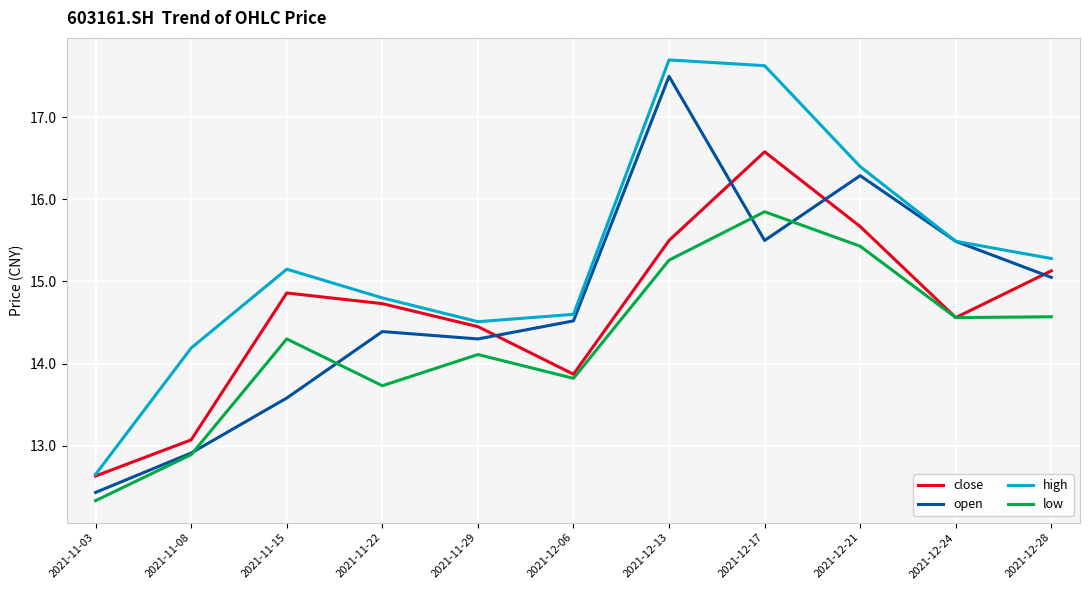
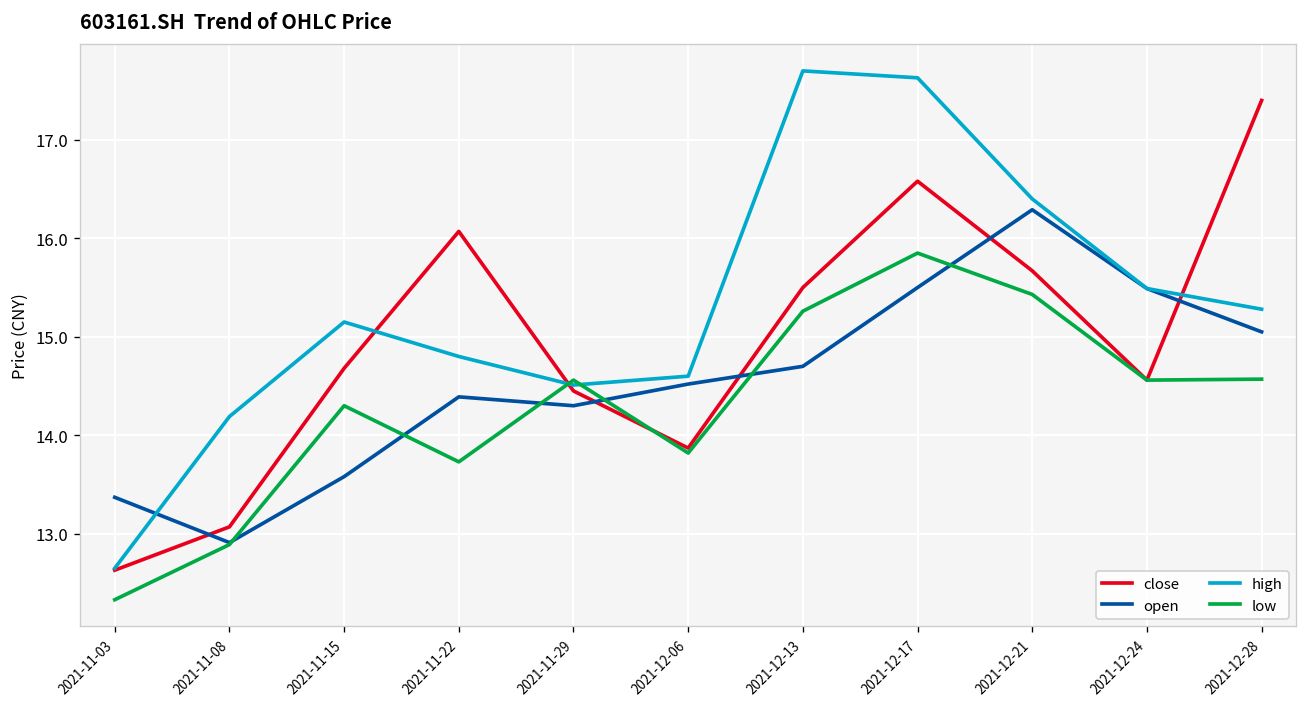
open, 2021-11-03: 12.4 -> 13.4
close, 2021-11-15: 14.9 -> 14.7
close, 2021-11-22: 14.7 -> 16.1
low, 2021-11-29: 14.1 -> 14.6
open, 2021-12-13: 17.5 -> 14.7
close, 2021-12-28: 15.1 -> 17.4
